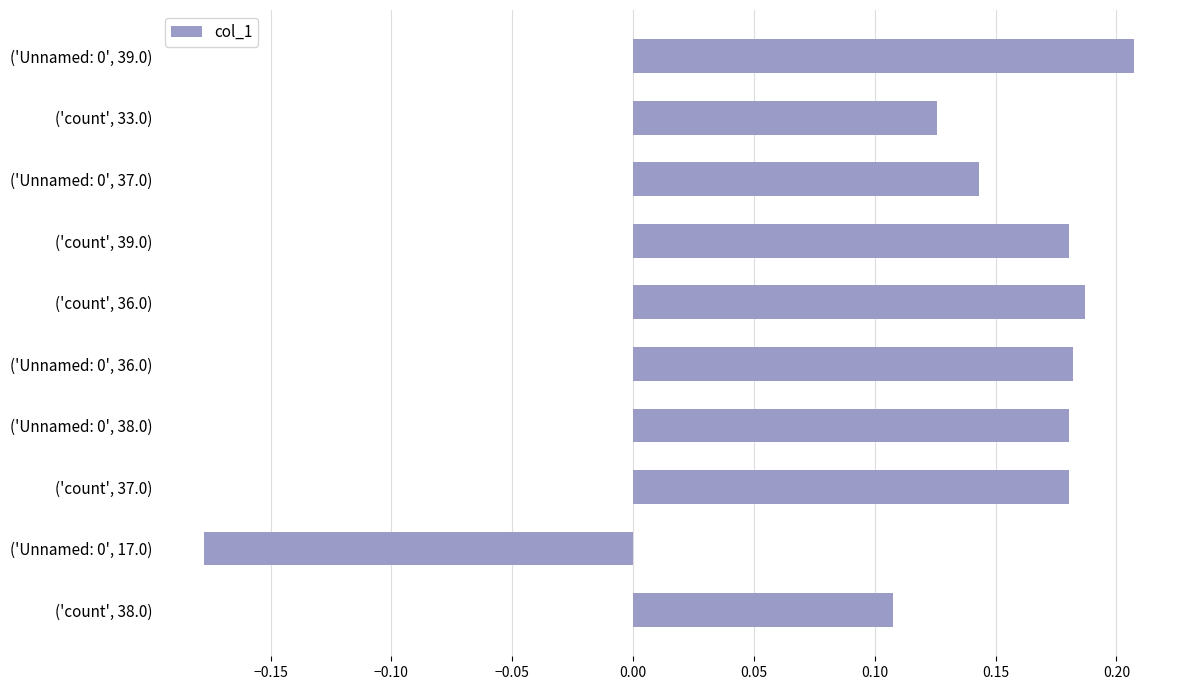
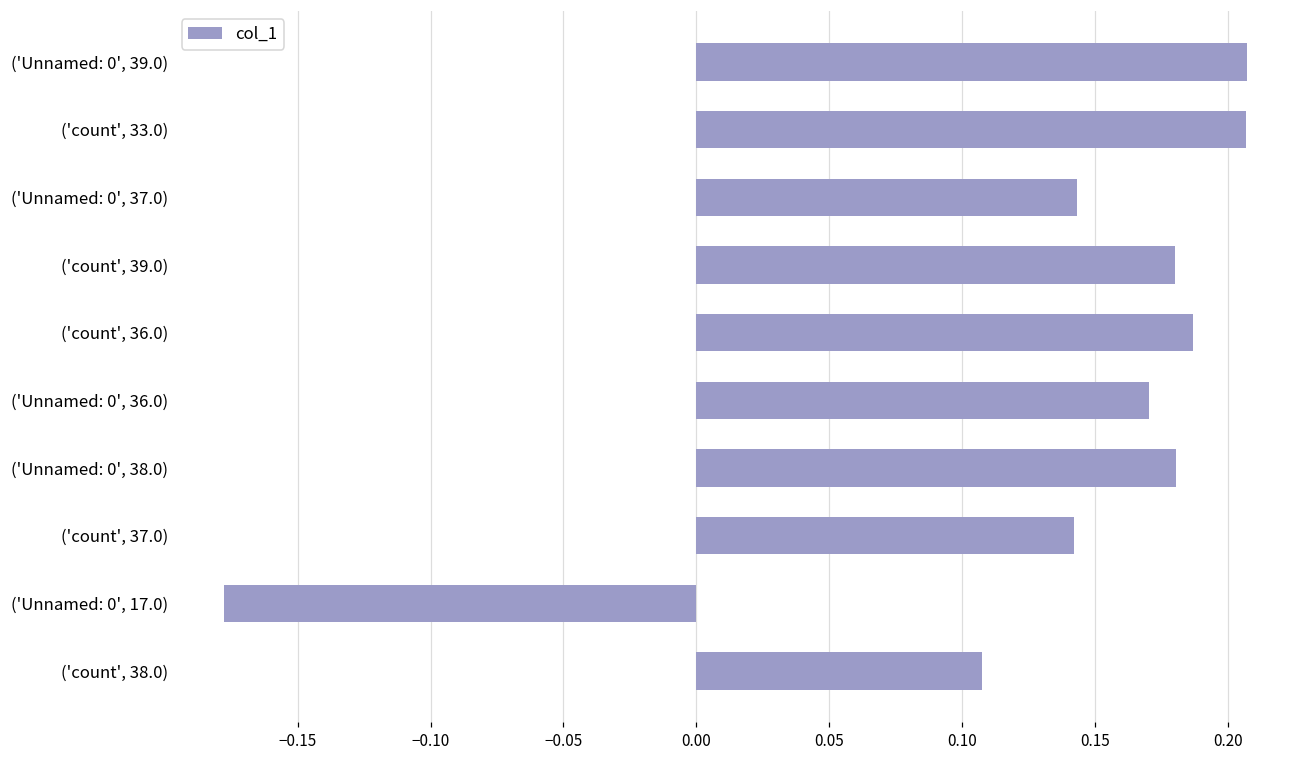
('count', 33.0): 0.126 -> 0.207
('Unnamed: 0', 36.0): 0.182 -> 0.170
('count', 37.0): 0.180 -> 0.142
